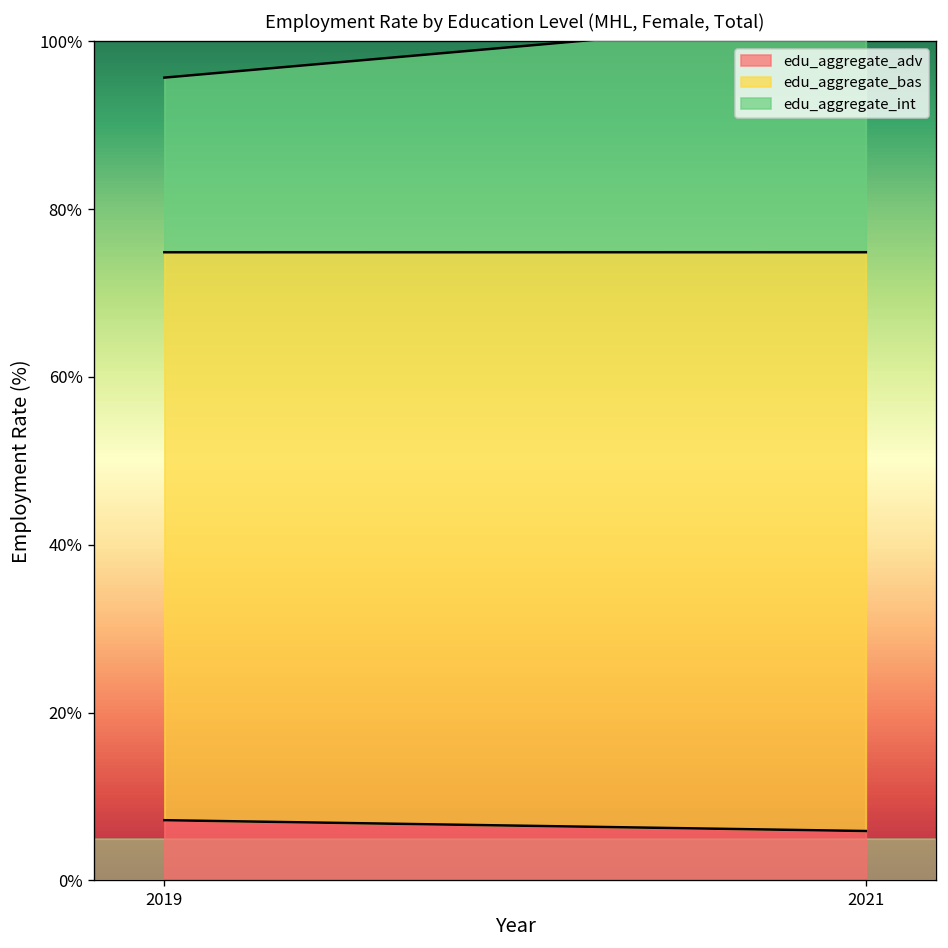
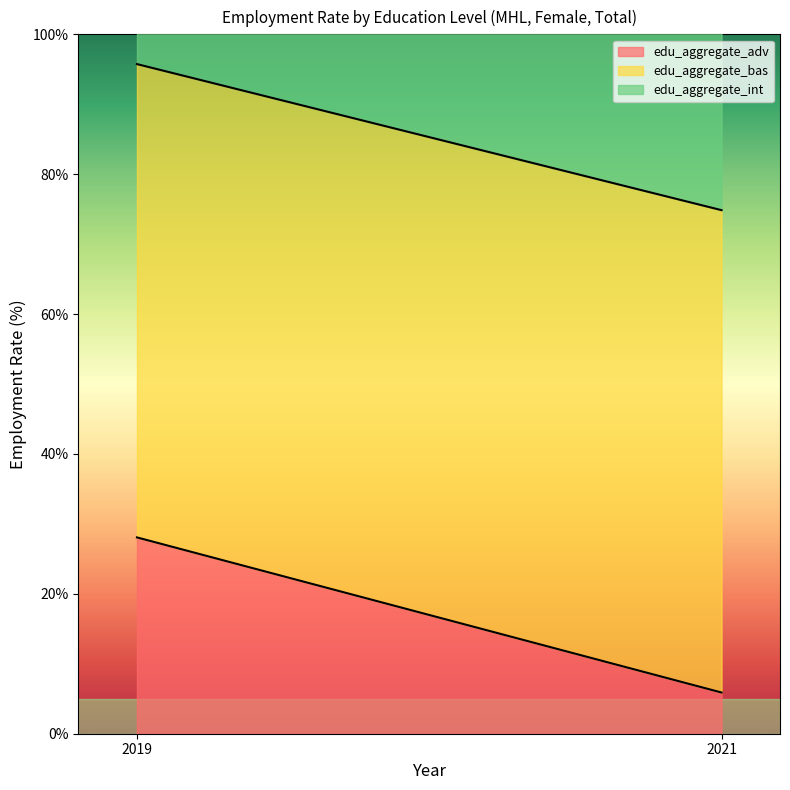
edu_aggregate_adv, 2019: 7% -> 28%
